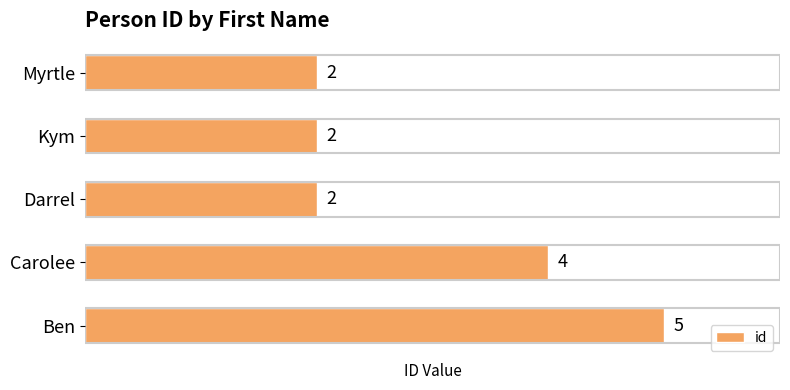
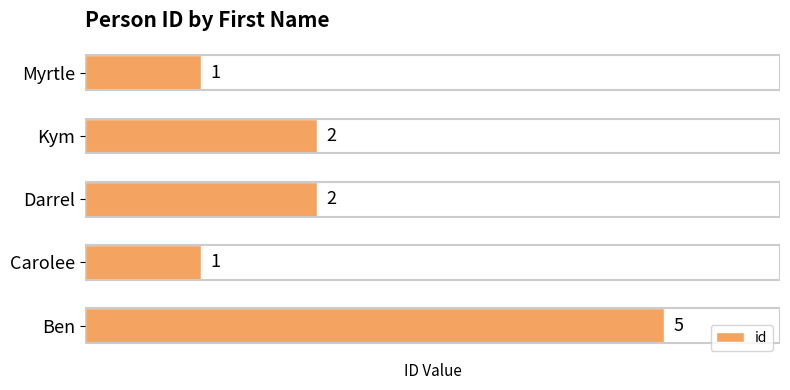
Myrtle: 2 -> 1
Carolee: 4 -> 1
